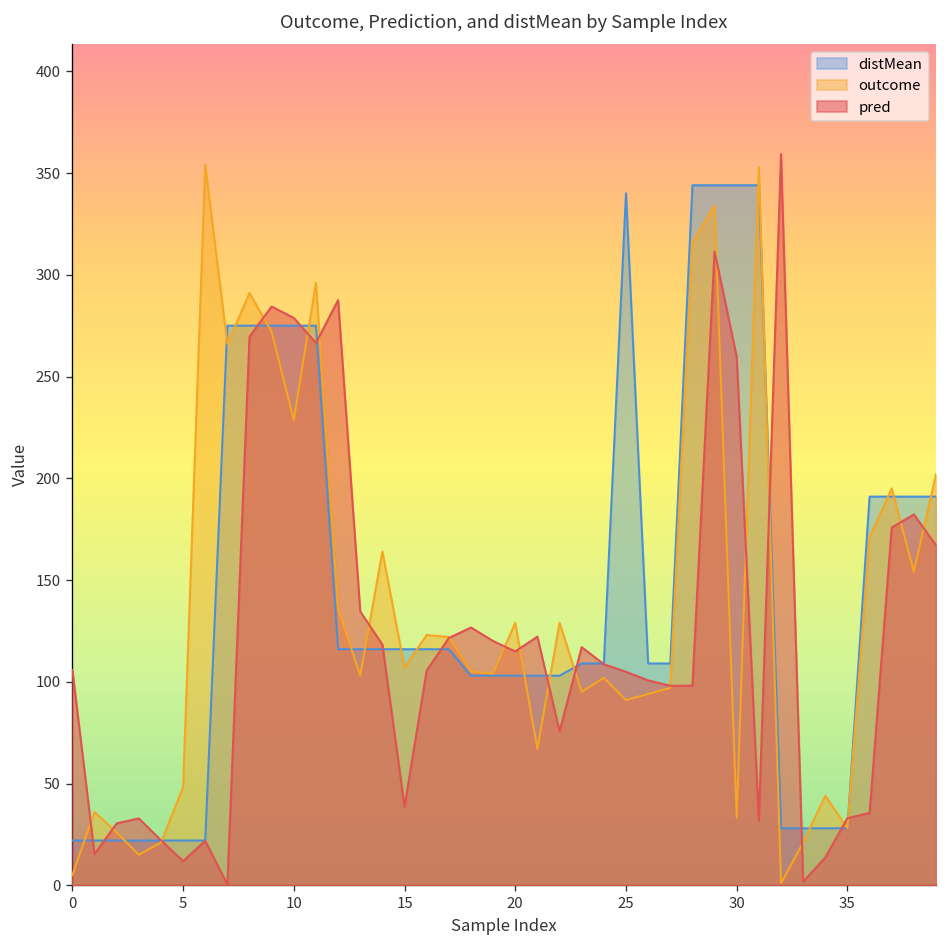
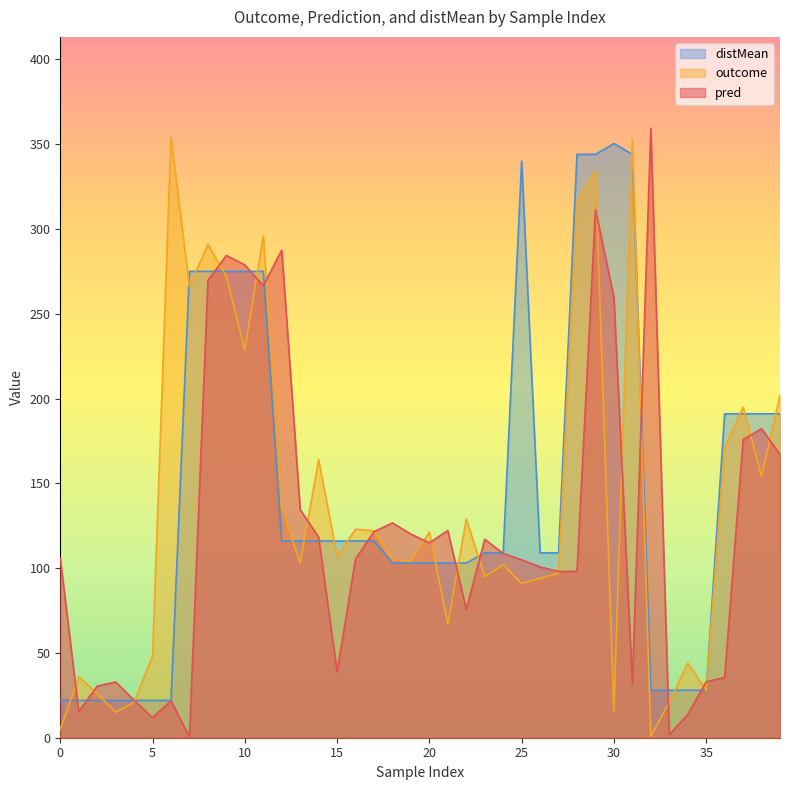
outcome, 20: 129 -> 121
distMean, 30: 344 -> 350
outcome, 30: 33 -> 16
